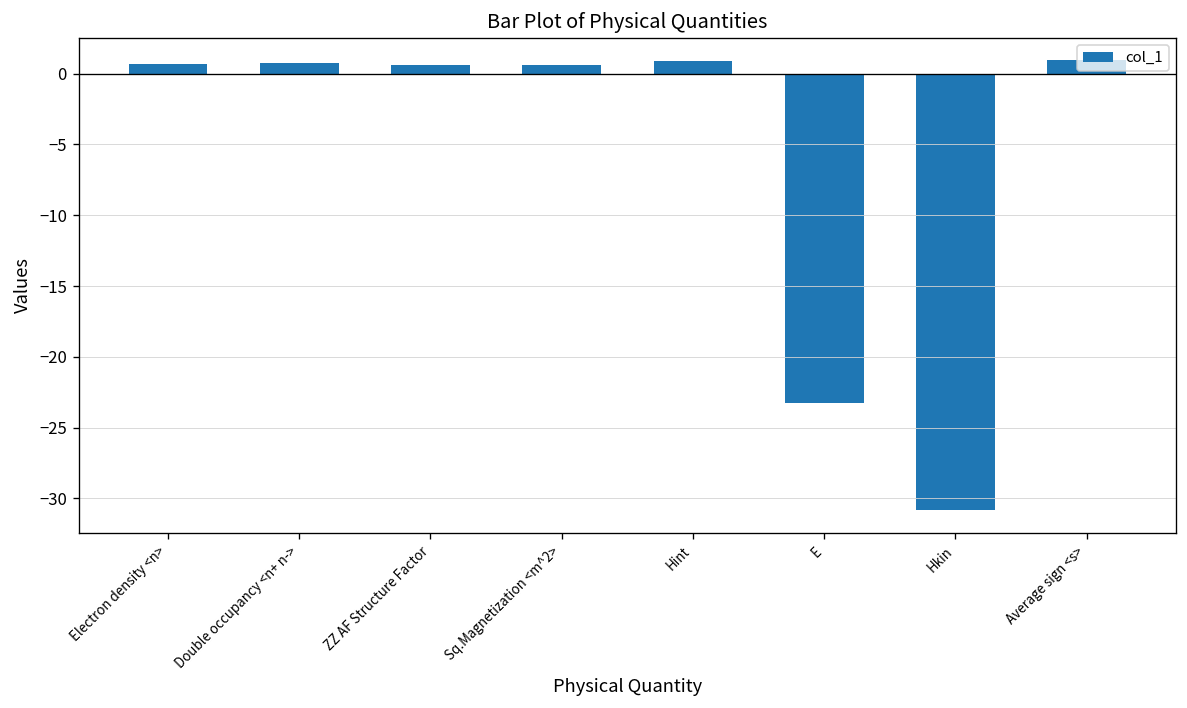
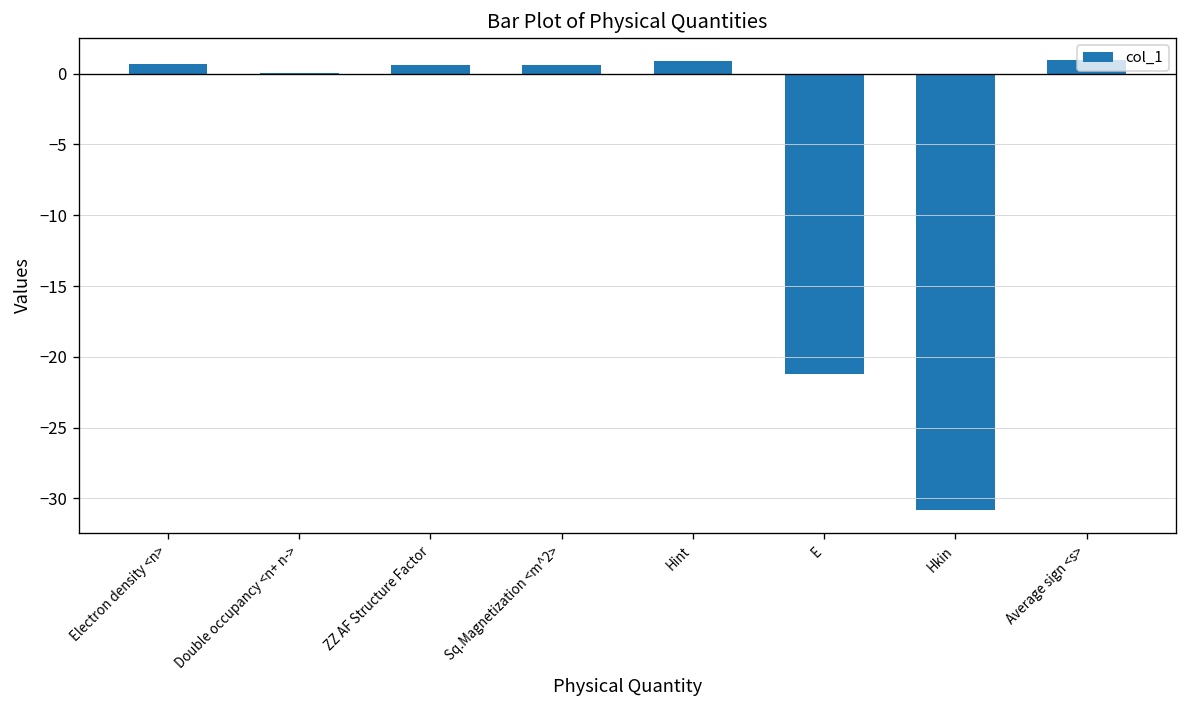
Double occupancy <n+ n->: 0.8 -> 0.0
E: -23.3 -> -21.2
